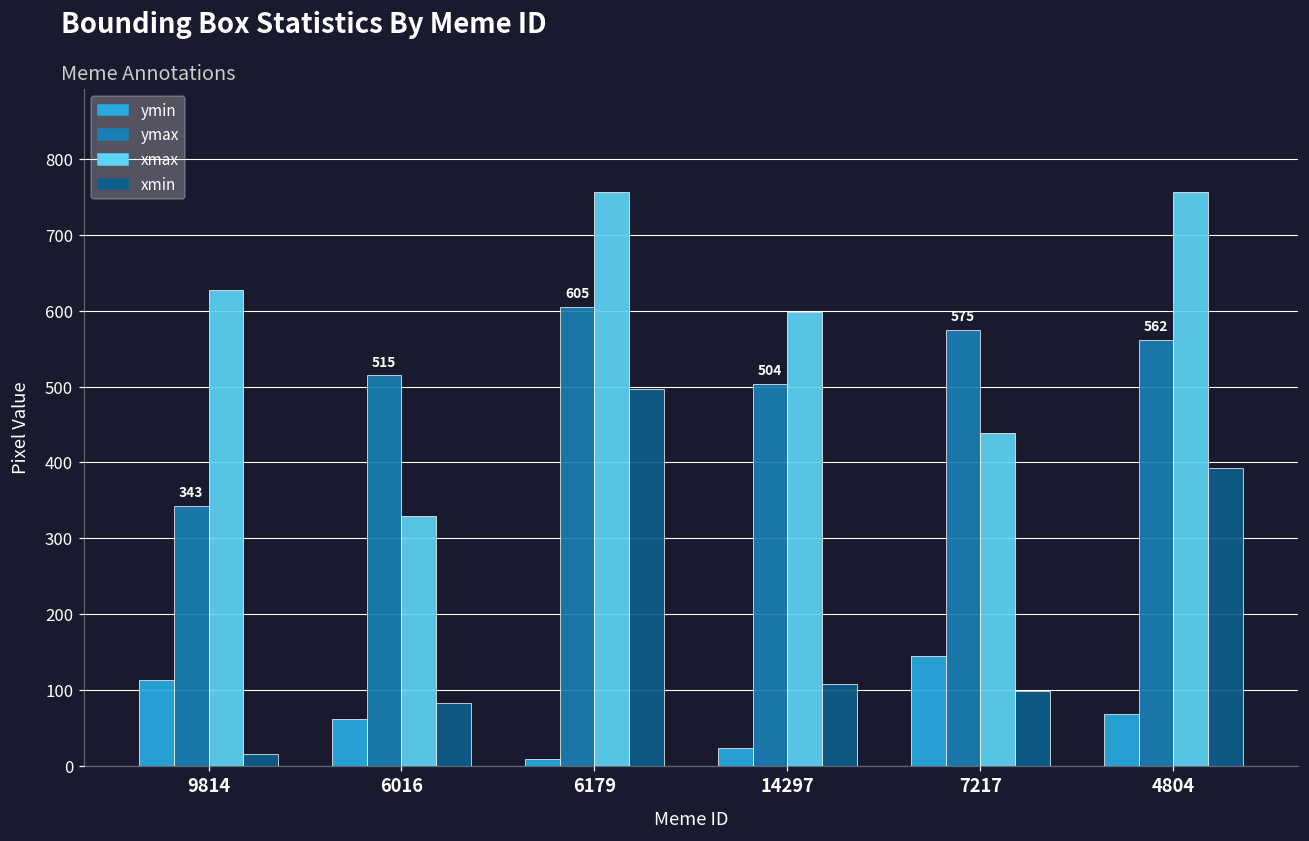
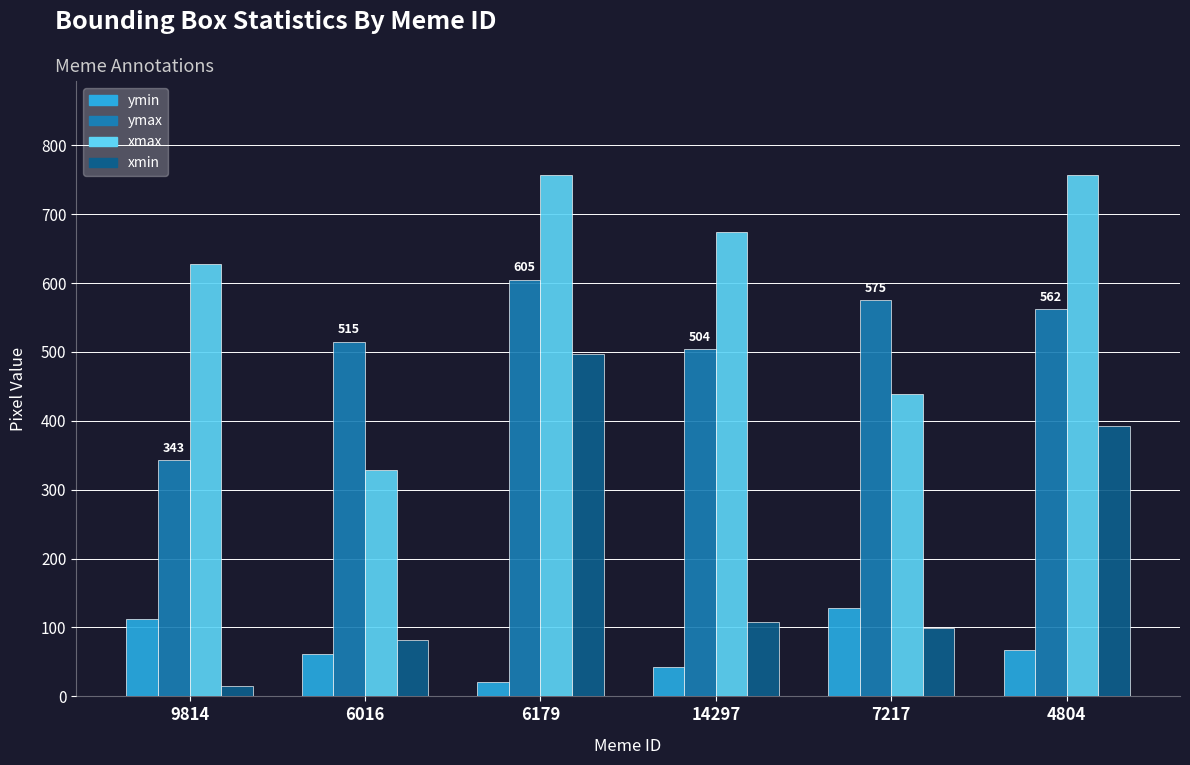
ymin, 6179: 10 -> 20
ymin, 14297: 20 -> 40
xmax, 14297: 600 -> 670
ymin, 7217: 150 -> 130
